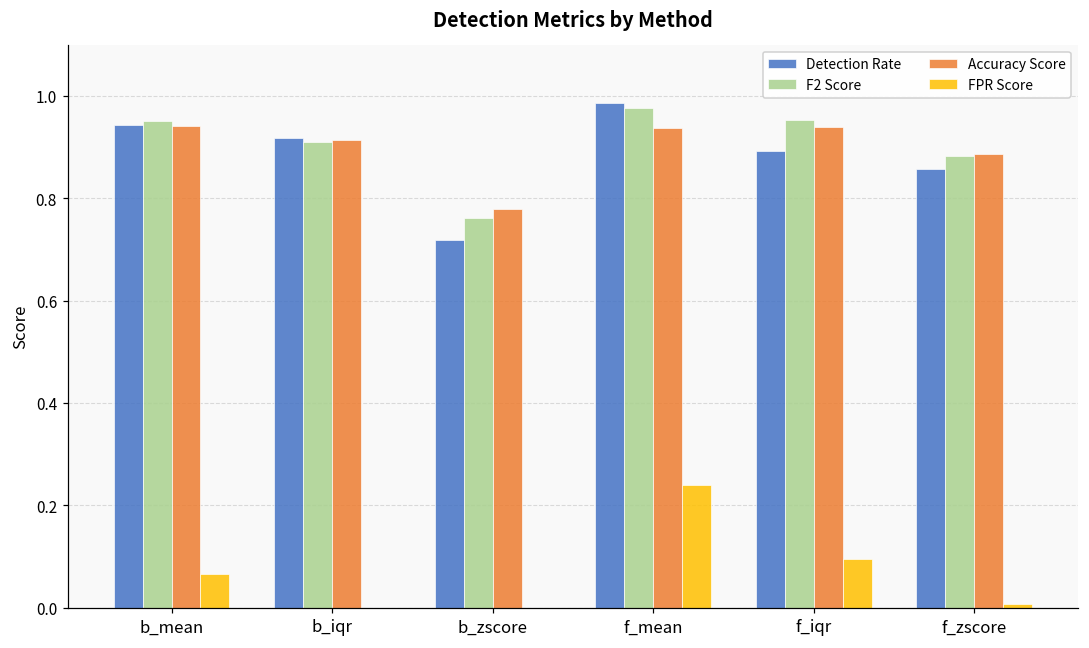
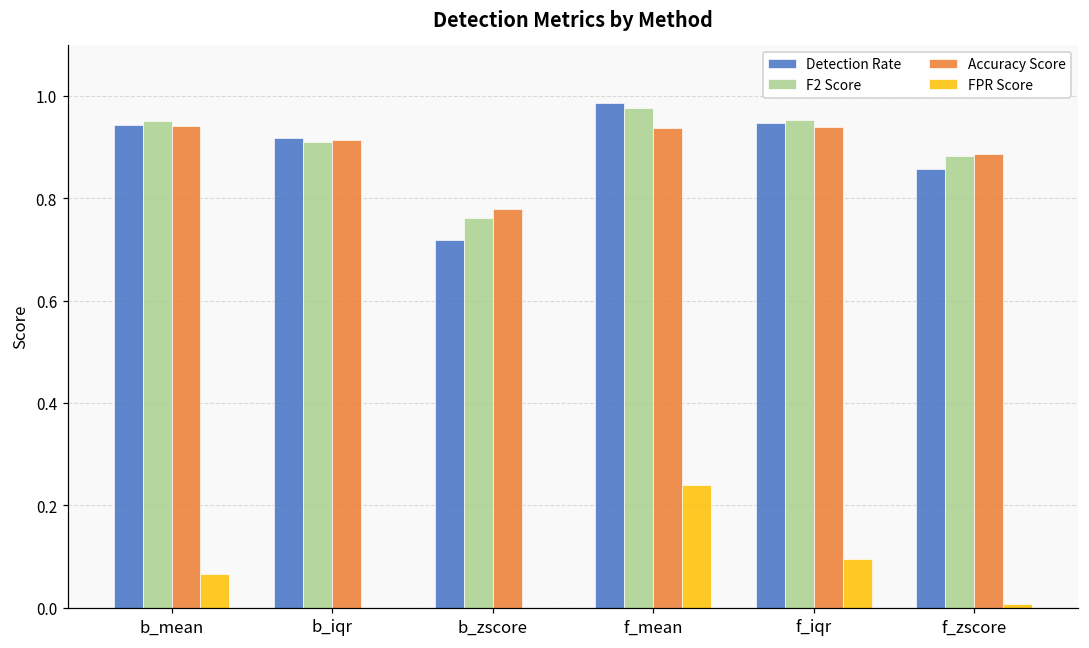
Detection Rate, f_iqr: 0.89 -> 0.95
